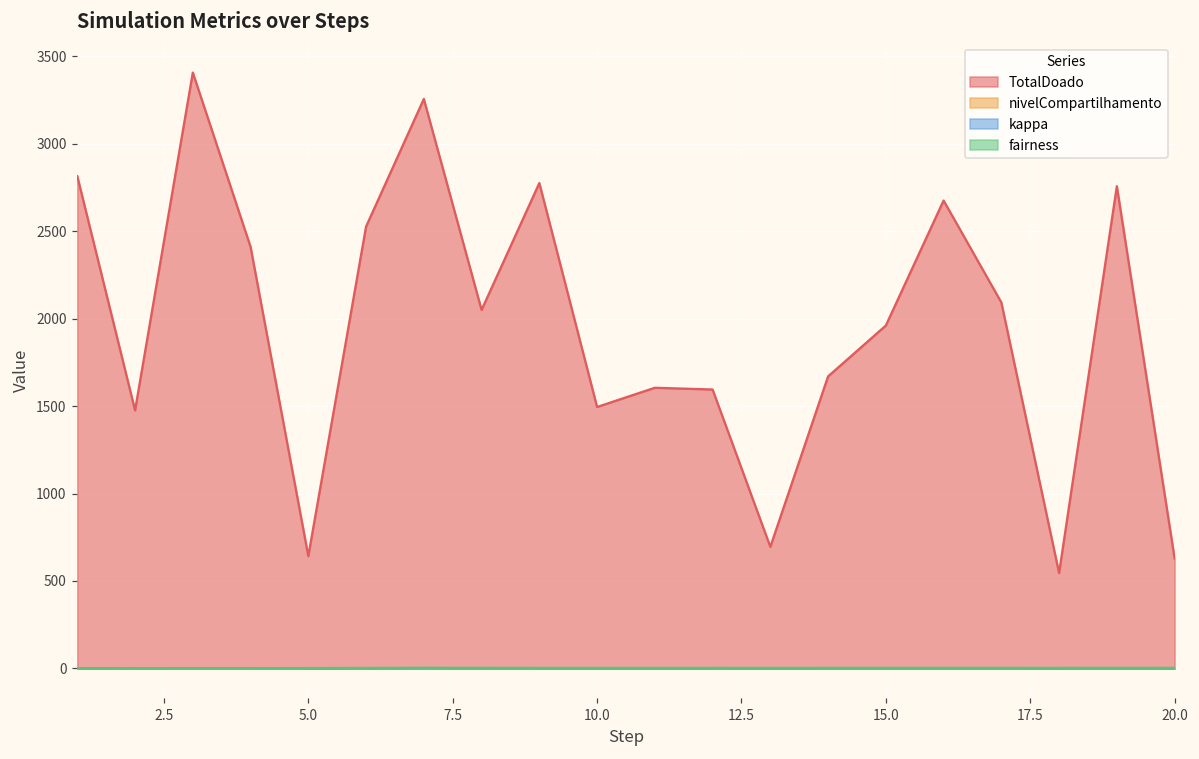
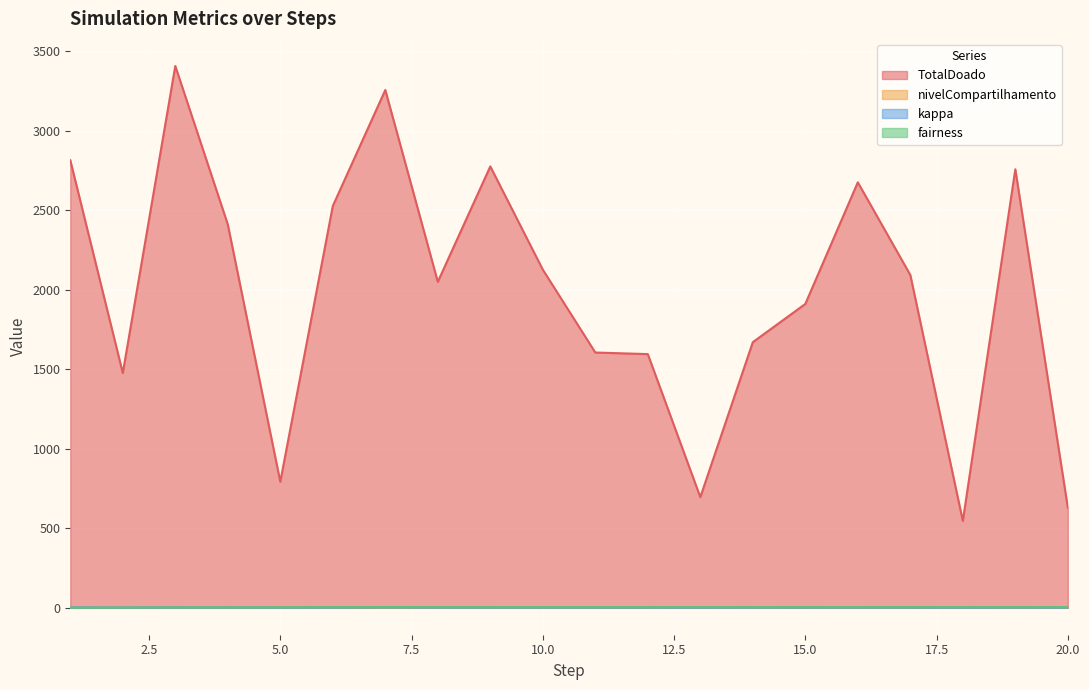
TotalDoado, 5.0: 640 -> 790
TotalDoado, 10.0: 1500 -> 2130
TotalDoado, 15.0: 1960 -> 1910
